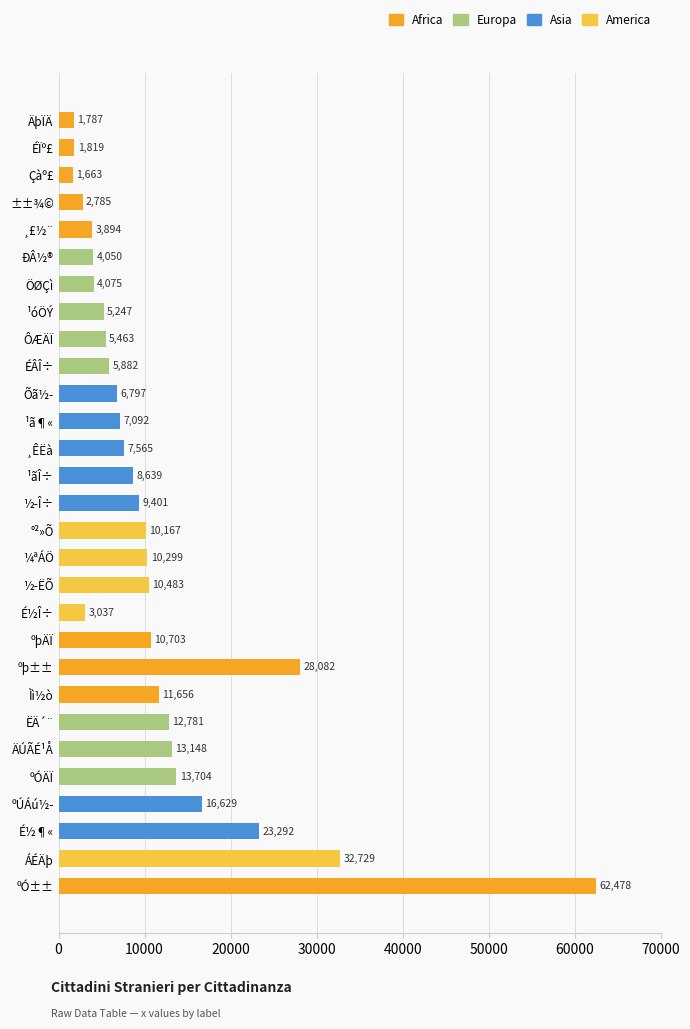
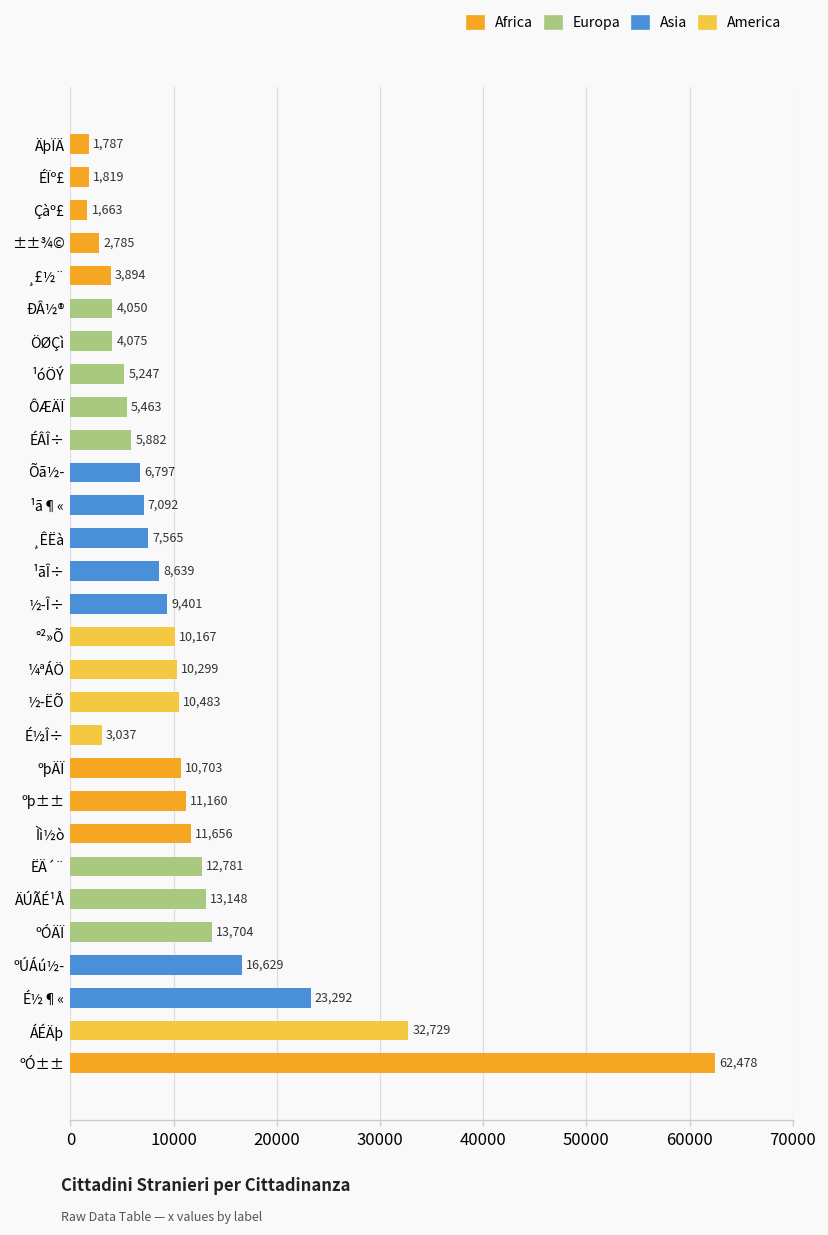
ºþ±±: 28,082 -> 11,160
